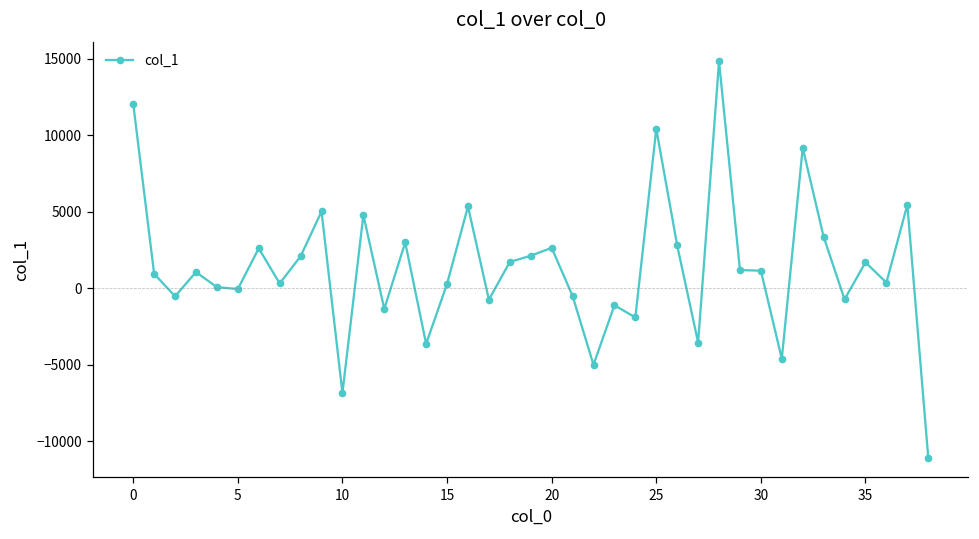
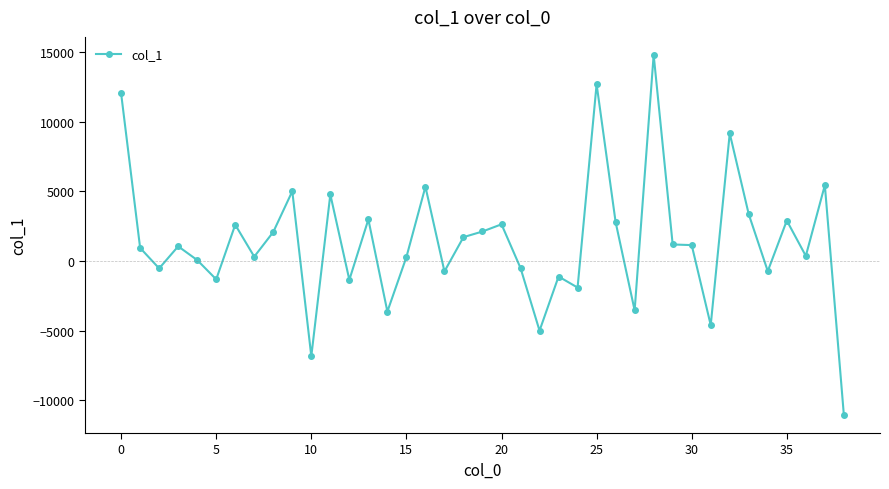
5: -100 -> -1300
25: 10400 -> 12700
35: 1700 -> 2900
